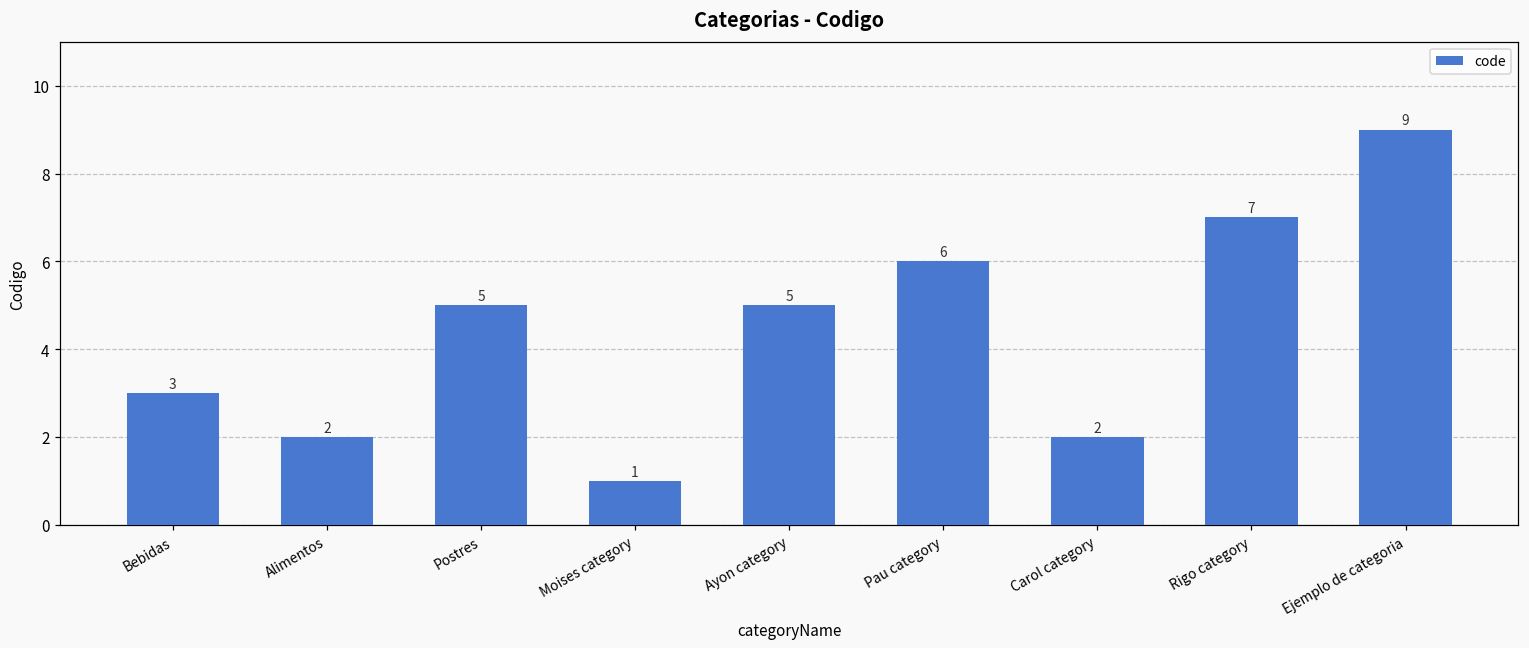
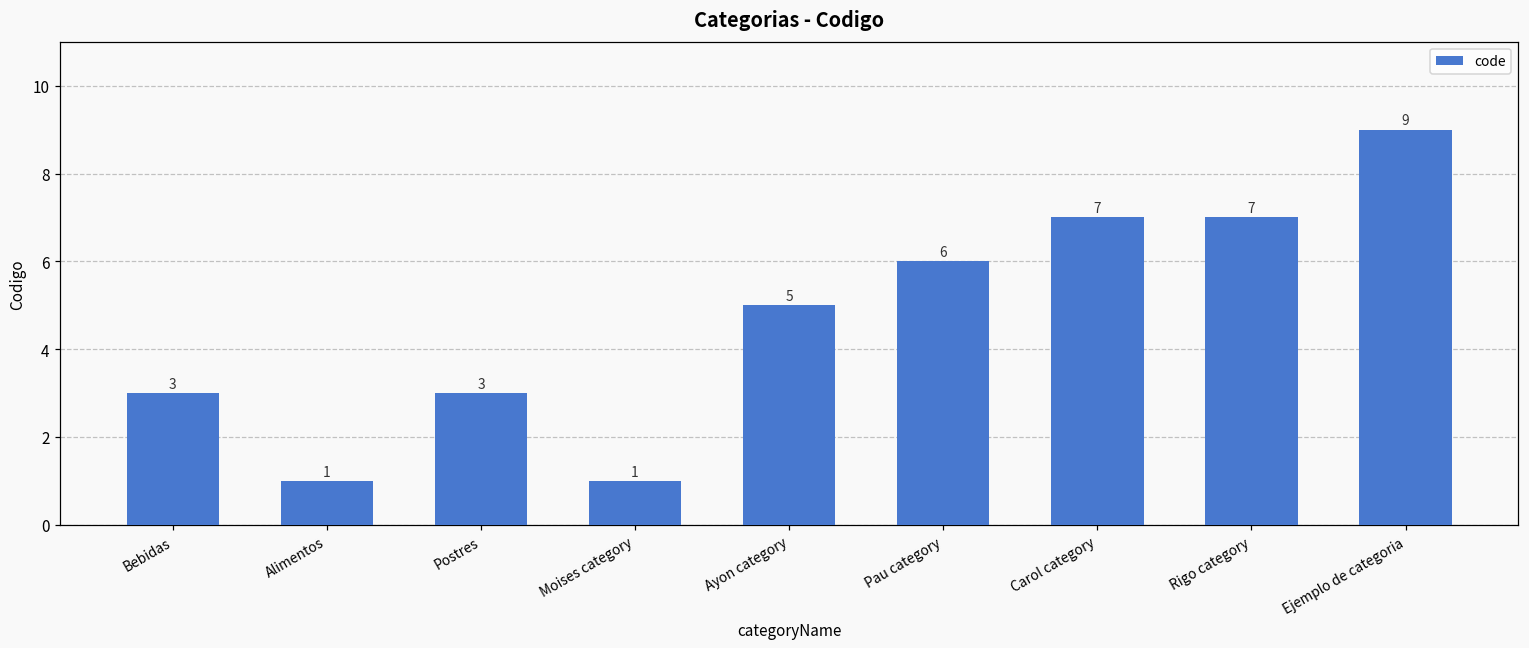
Alimentos: 2 -> 1
Postres: 5 -> 3
Carol category: 2 -> 7
